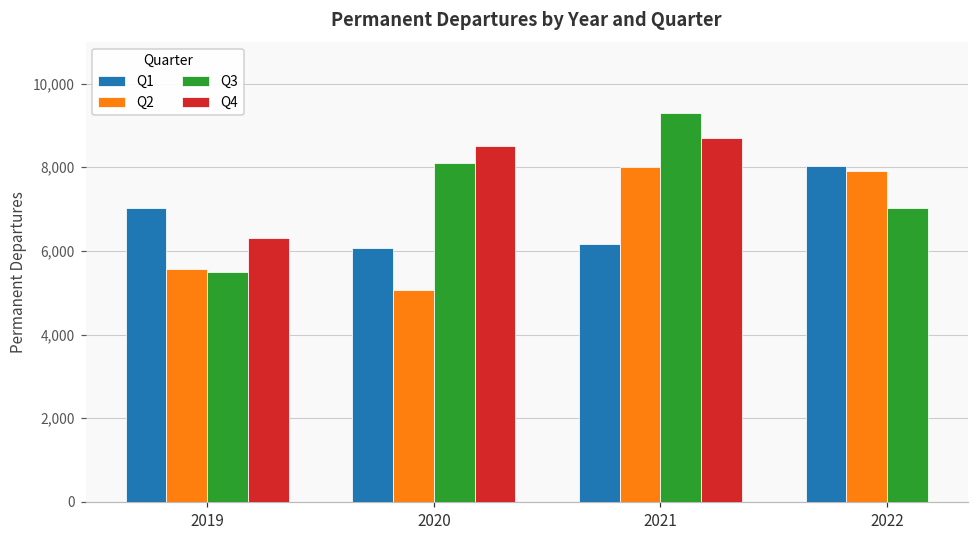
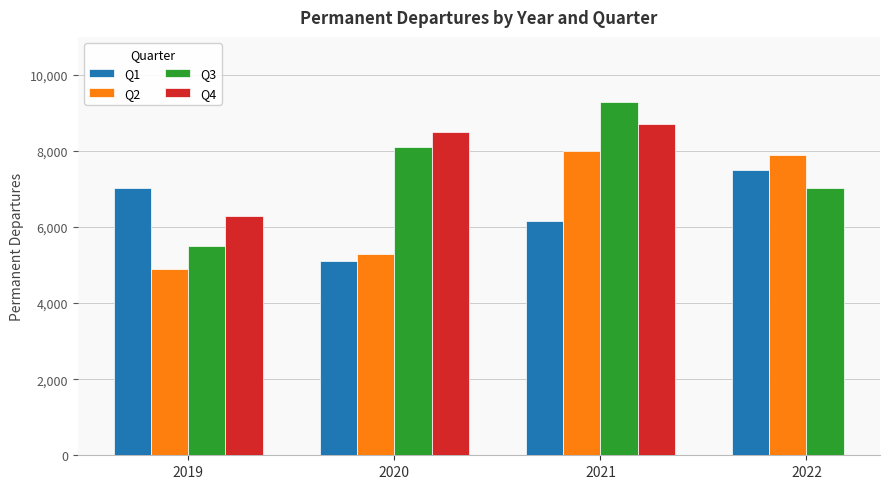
Q2, 2019: 5,600 -> 4,900
Q1, 2020: 6,100 -> 5,100
Q2, 2020: 5,100 -> 5,300
Q1, 2022: 8,000 -> 7,500
